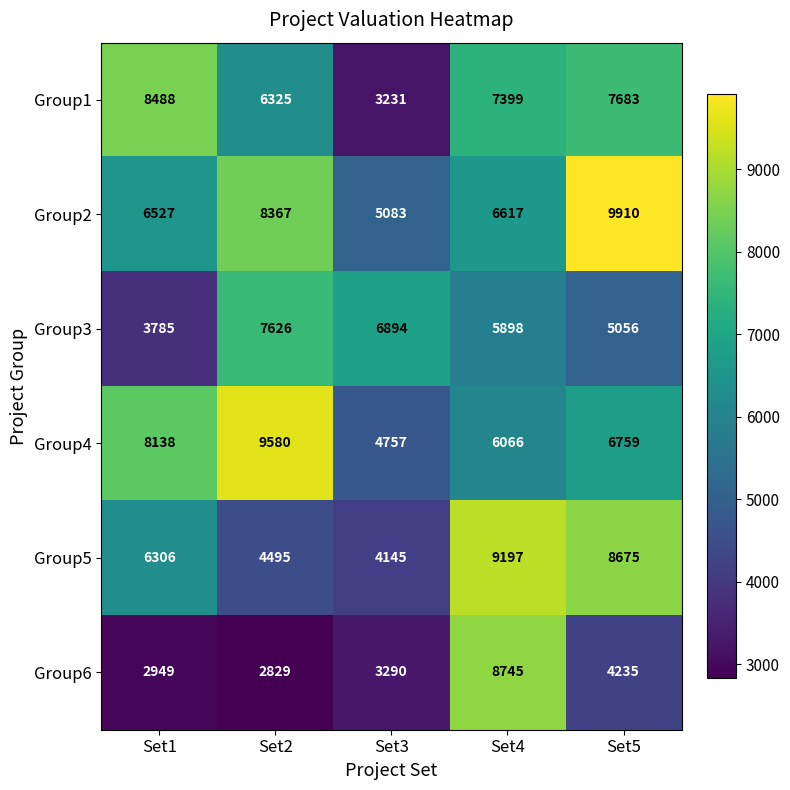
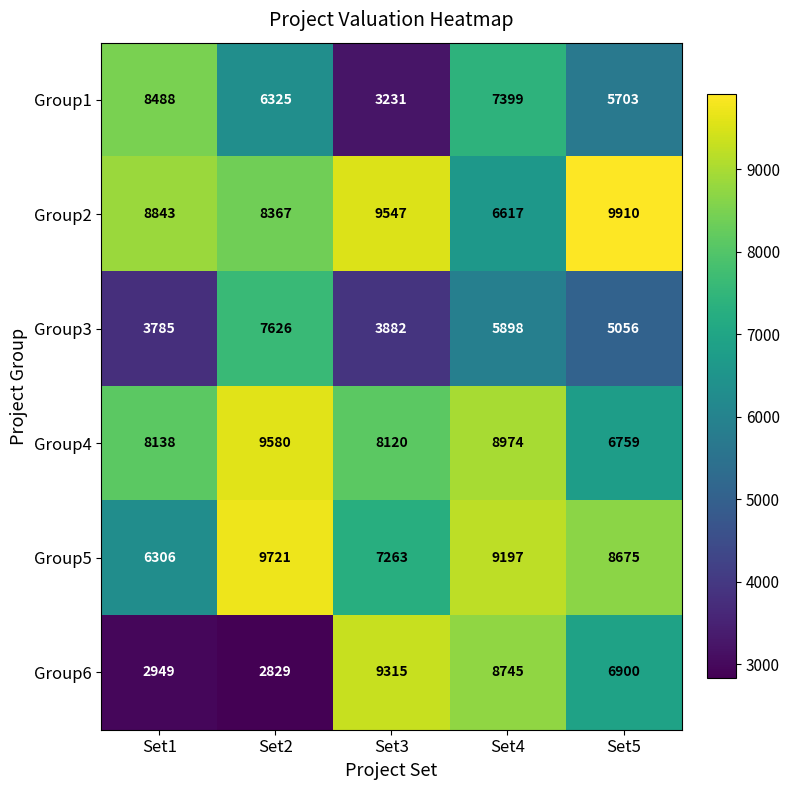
Group1, Set5: 7683 -> 5703
Group2, Set1: 6527 -> 8843
Group2, Set3: 5083 -> 9547
Group3, Set3: 6894 -> 3882
Group4, Set3: 4757 -> 8120
Group4, Set4: 6066 -> 8974
Group5, Set2: 4495 -> 9721
Group5, Set3: 4145 -> 7263
Group6, Set3: 3290 -> 9315
Group6, Set5: 4235 -> 6900
